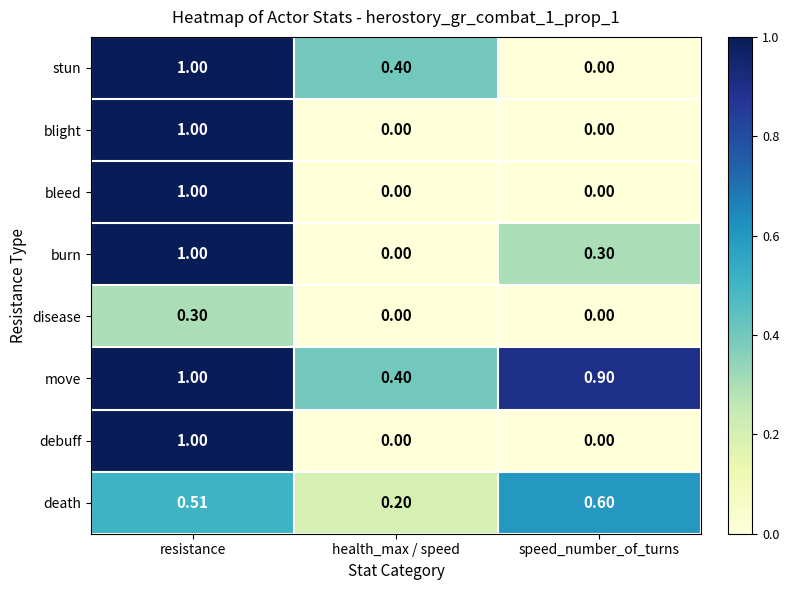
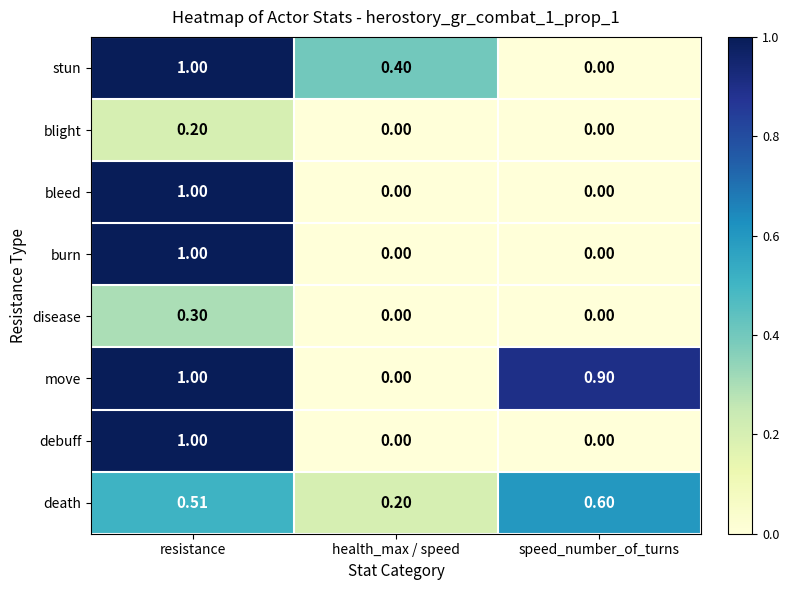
blight, resistance: 1.00 -> 0.20
burn, speed_number_of_turns: 0.30 -> 0.00
move, health_max / speed: 0.40 -> 0.00
